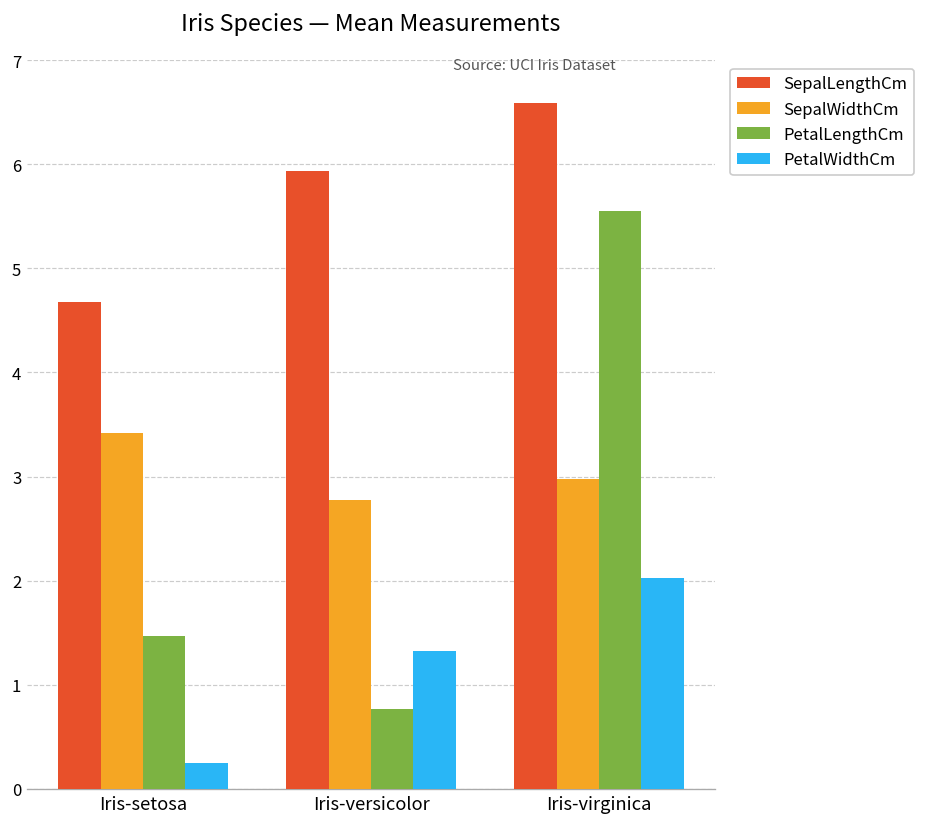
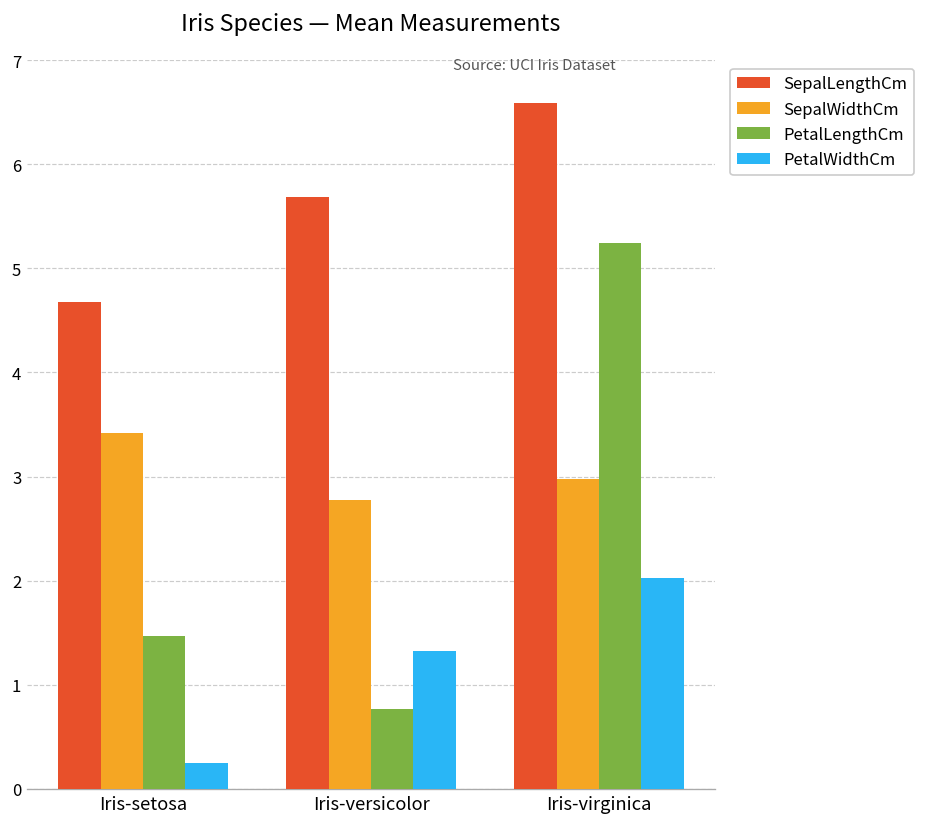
SepalLengthCm, Iris-versicolor: 5.9 -> 5.7
PetalLengthCm, Iris-virginica: 5.6 -> 5.2
